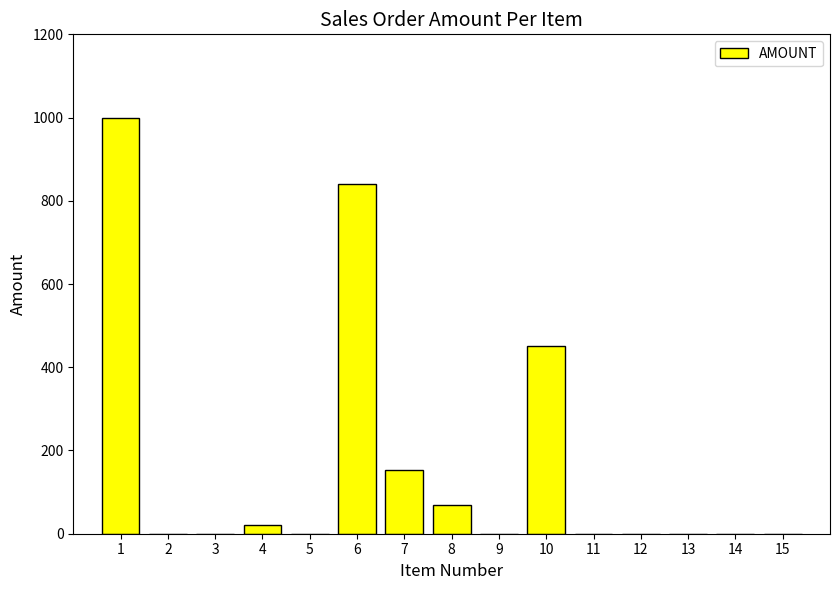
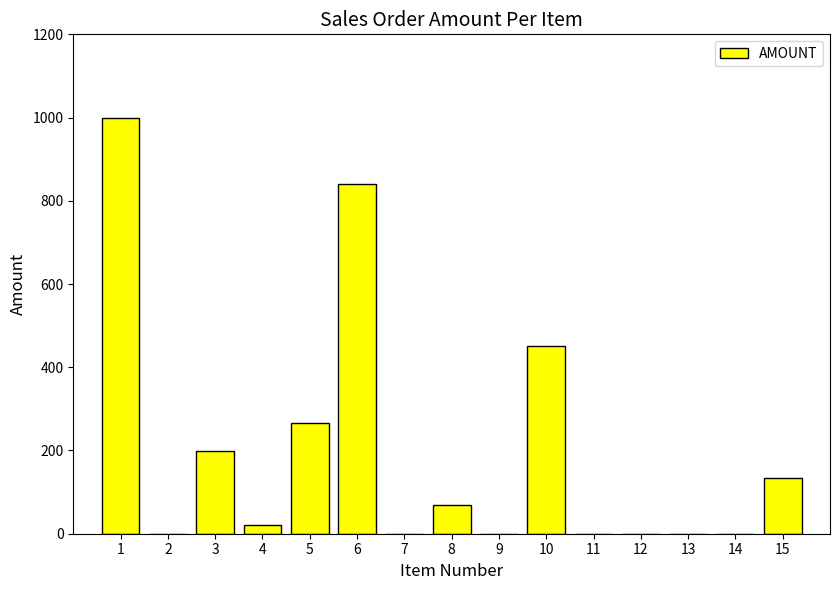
3: 0 -> 200
5: 0 -> 270
7: 150 -> 0
15: 0 -> 130
